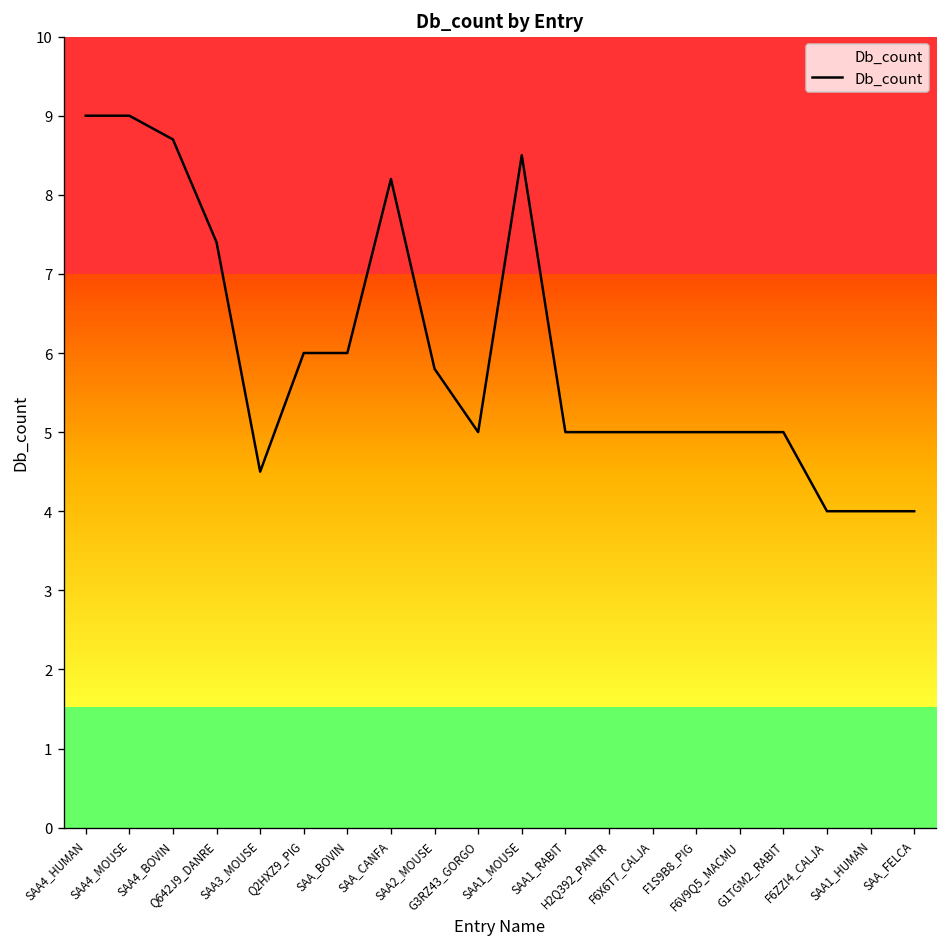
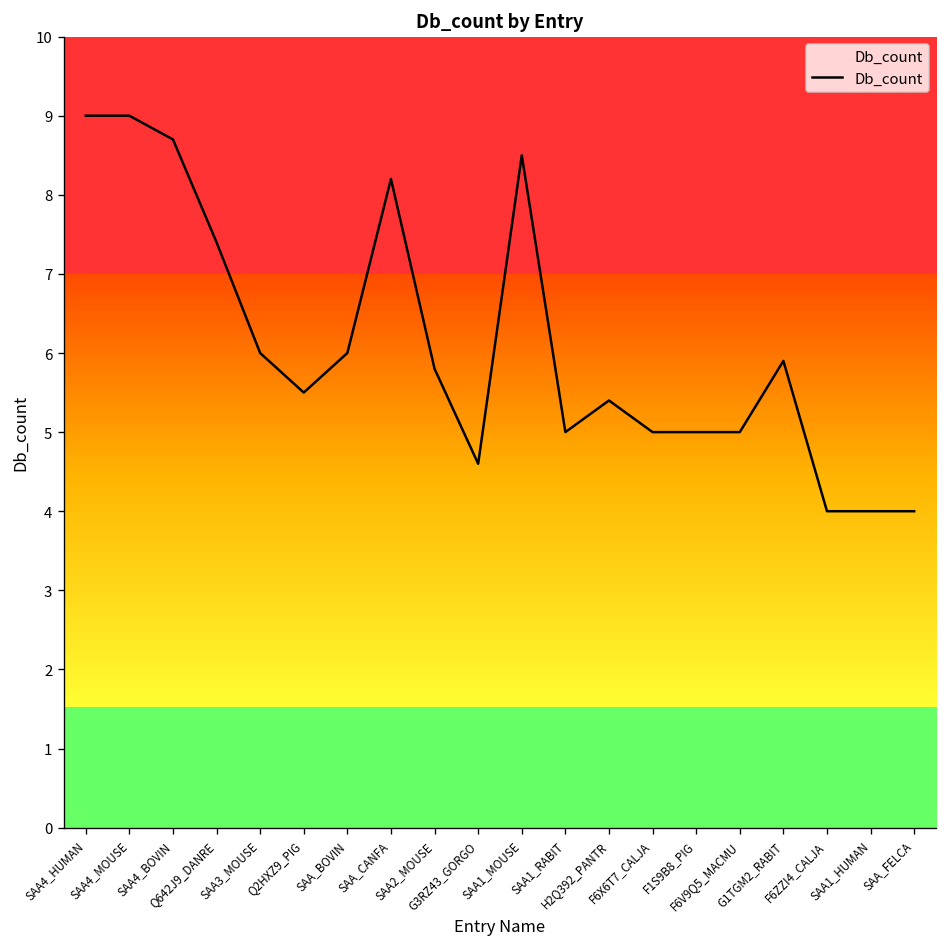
SAA3_MOUSE: 4.5 -> 6.0
Q2HXZ9_PIG: 6.0 -> 5.5
G3RZ43_GORGO: 5.0 -> 4.6
H2Q392_PANTR: 5.0 -> 5.4
G1TGM2_RABIT: 5.0 -> 5.9
